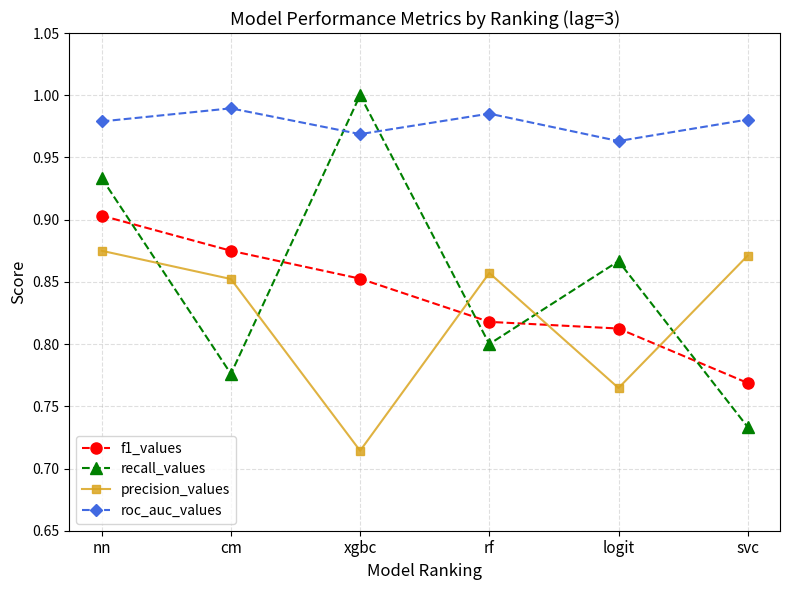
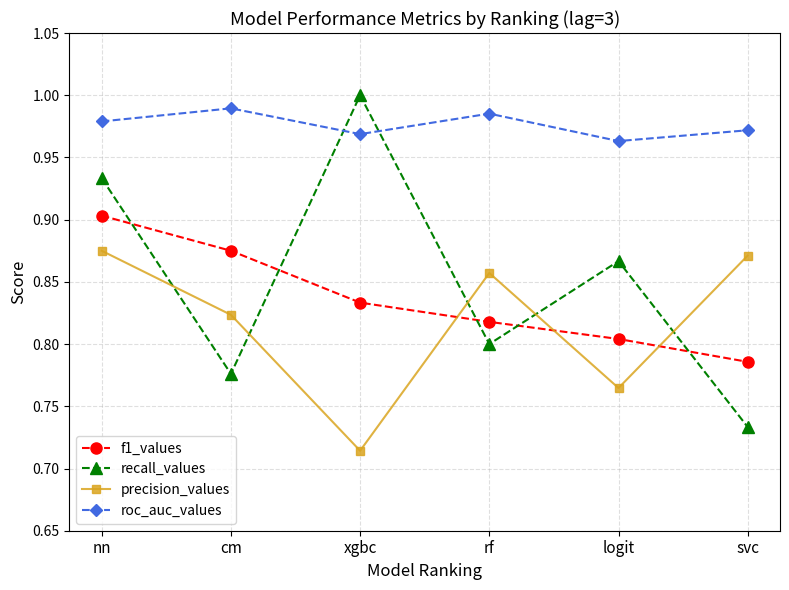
precision_values, cm: 0.852 -> 0.824
f1_values, xgbc: 0.853 -> 0.833
f1_values, logit: 0.813 -> 0.804
f1_values, svc: 0.769 -> 0.786
roc_auc_values, svc: 0.980 -> 0.972
